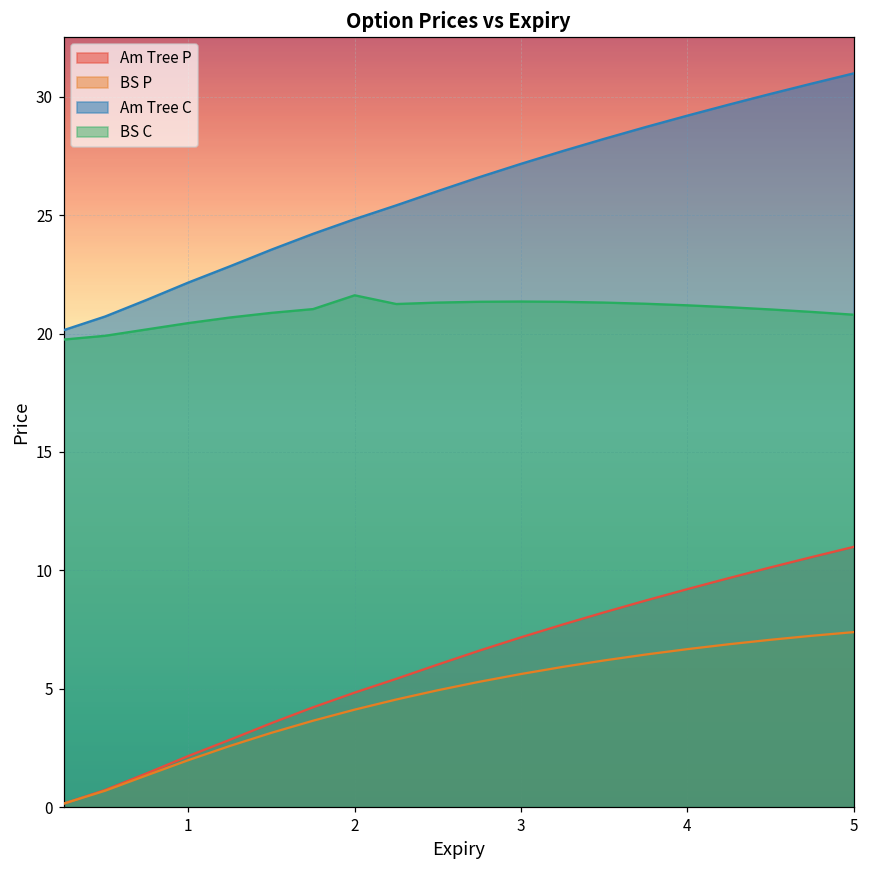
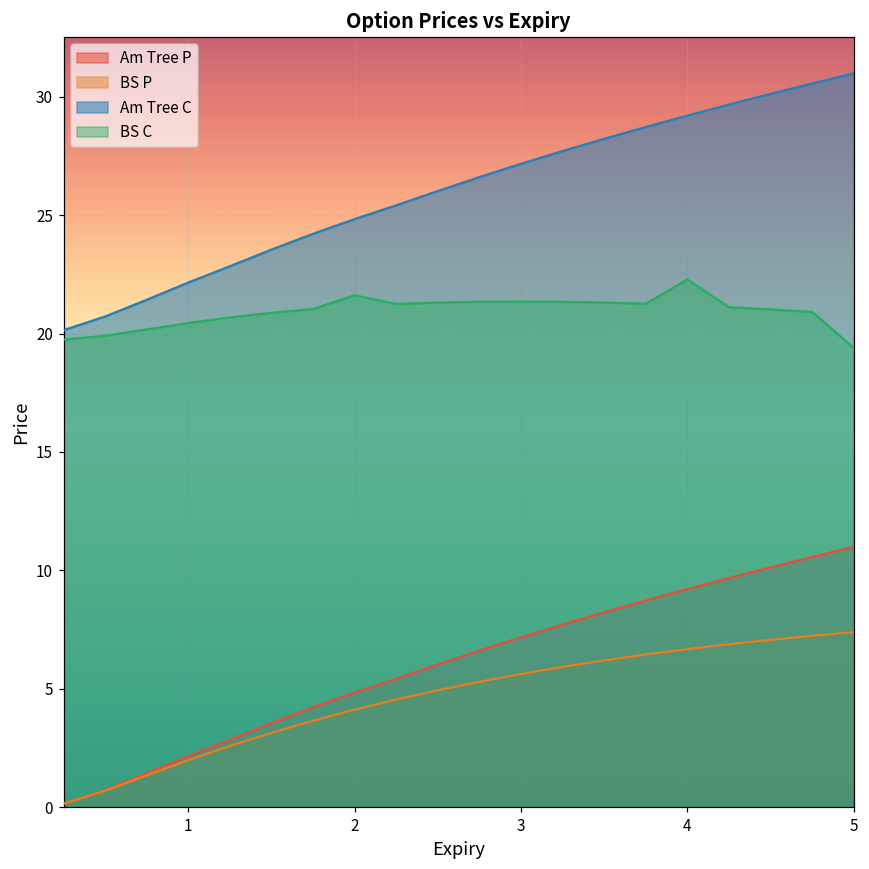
BS C, 4: 21.2 -> 22.3
BS C, 5: 20.8 -> 19.4
